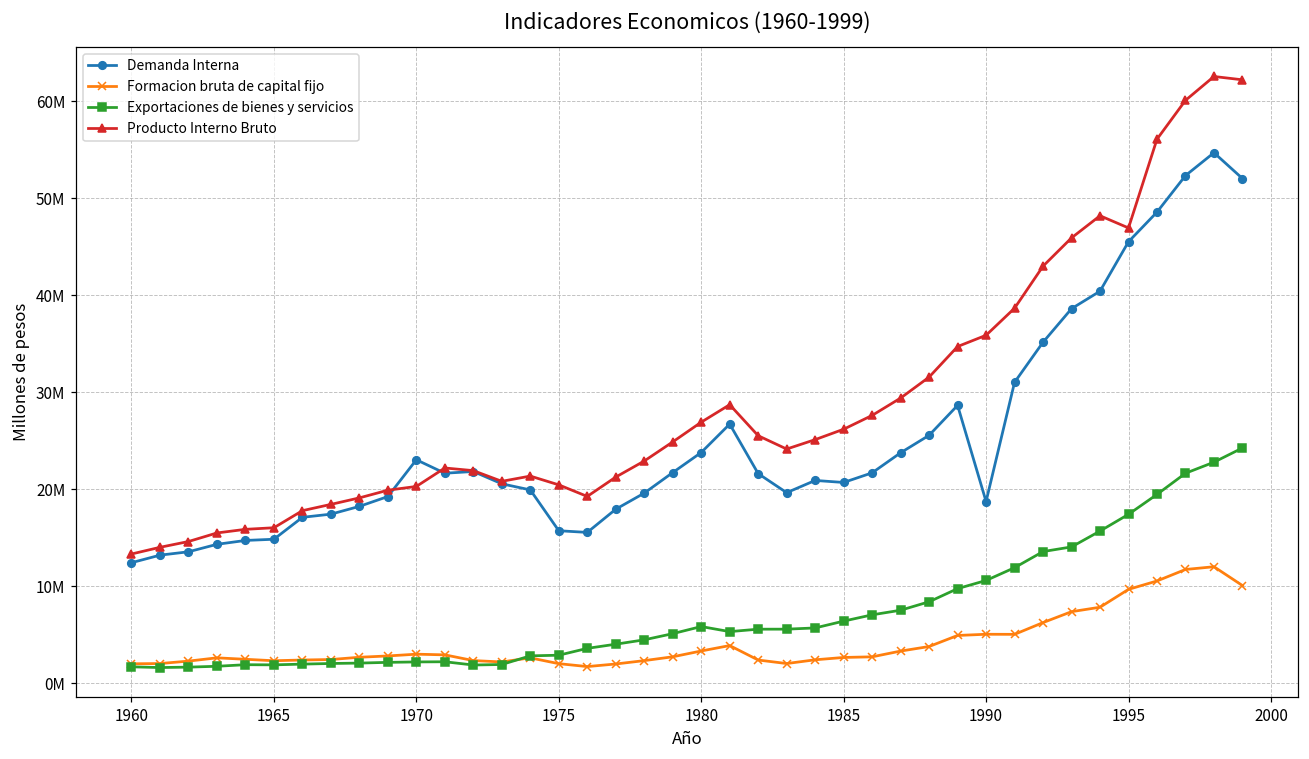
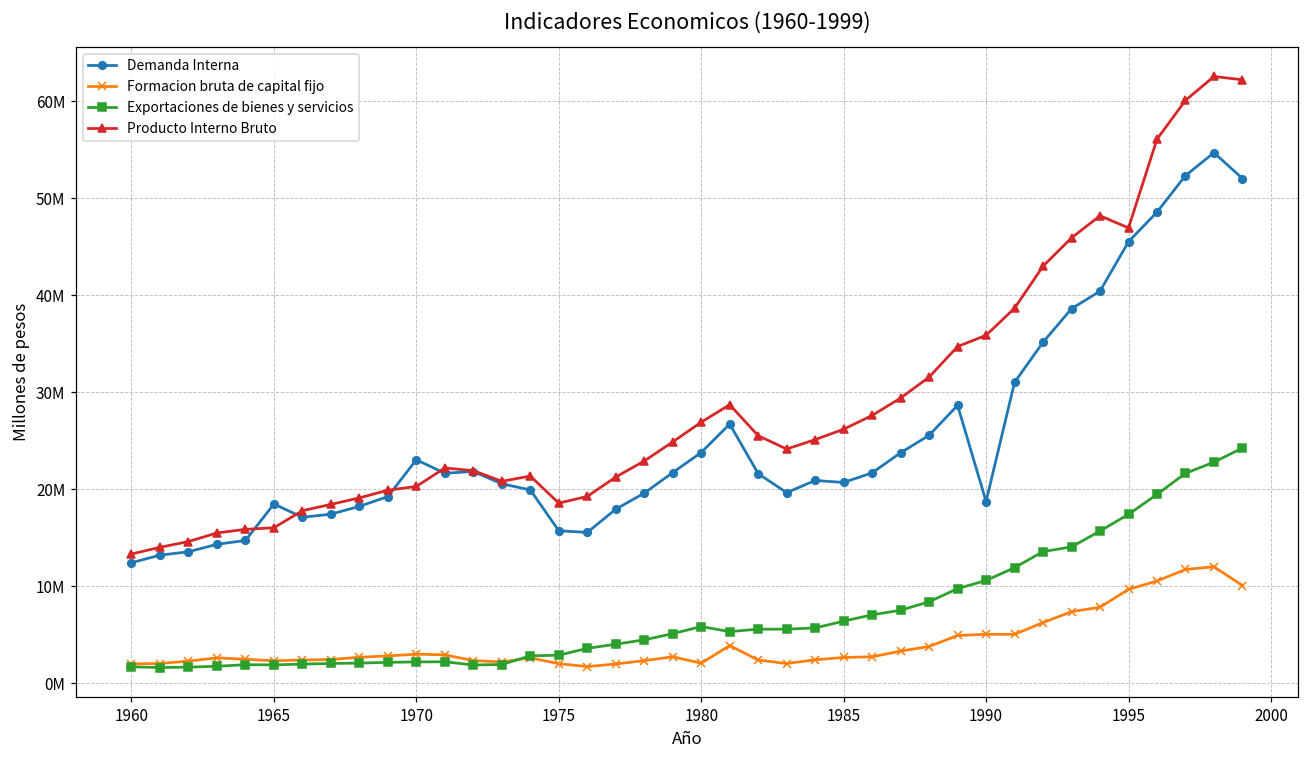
Demanda Interna, 1965: 15000000 -> 18000000
Producto Interno Bruto, 1975: 20000000 -> 19000000
Formacion bruta de capital fijo, 1980: 3000000 -> 2000000
